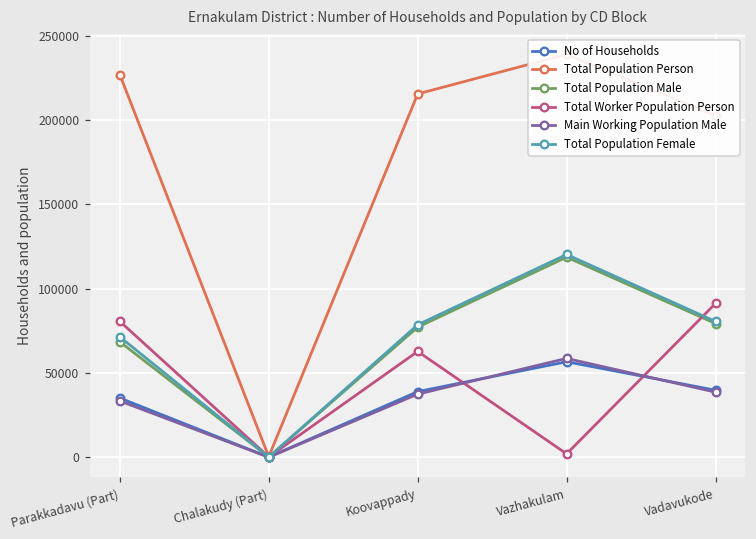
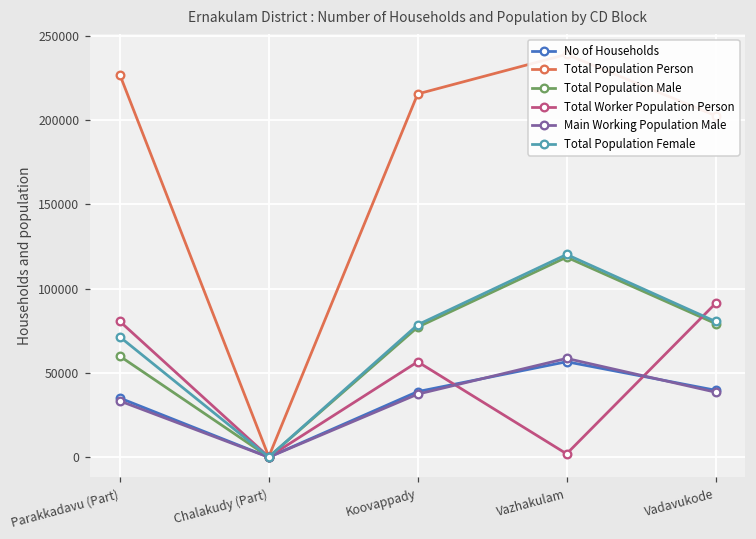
Total Population Male, Parakkadavu (Part): 68000 -> 60000
Total Worker Population Person, Koovappady: 63000 -> 57000
